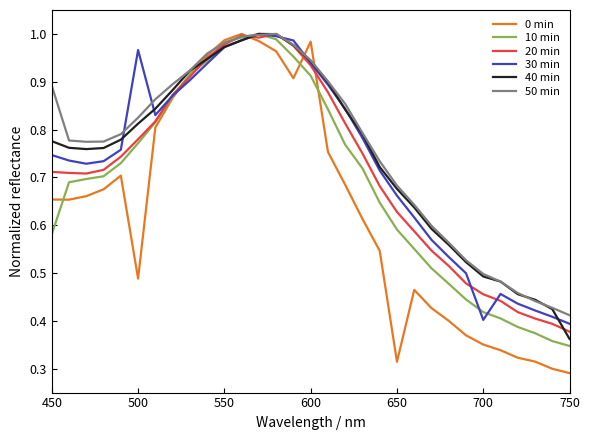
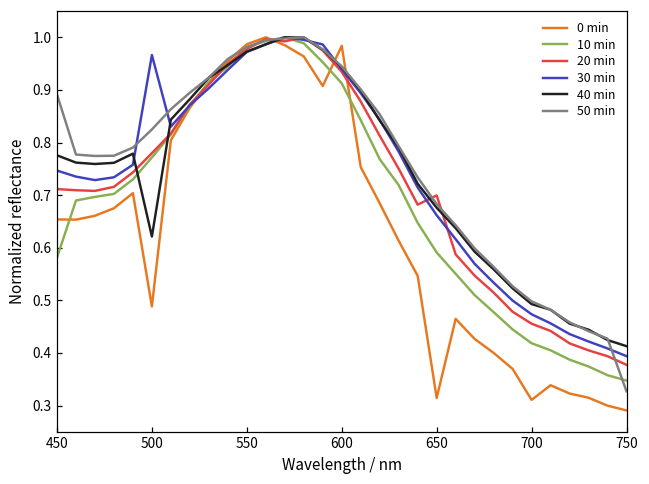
40 min, 500: 0.81 -> 0.62
20 min, 650: 0.63 -> 0.70
0 min, 700: 0.35 -> 0.31
30 min, 700: 0.40 -> 0.47
40 min, 750: 0.36 -> 0.41
50 min, 750: 0.41 -> 0.33
